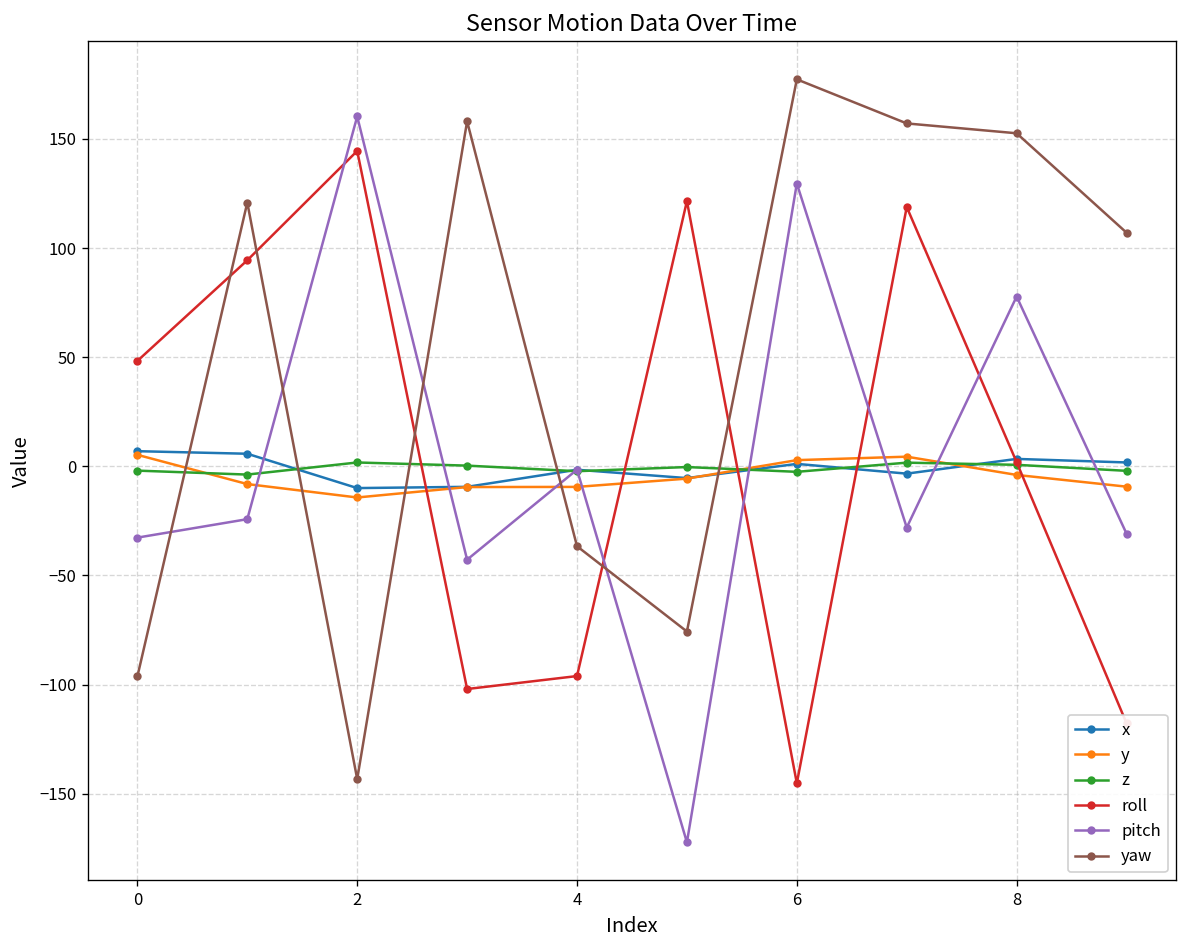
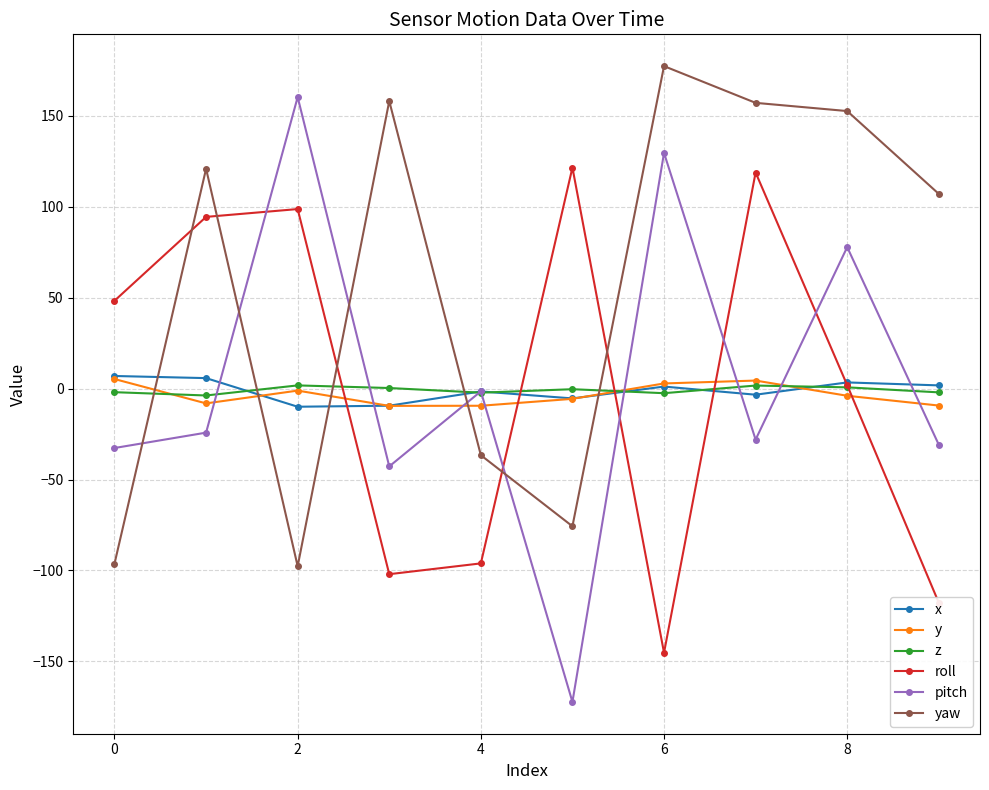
y, 2: -14 -> -1
roll, 2: 145 -> 99
yaw, 2: -143 -> -98
